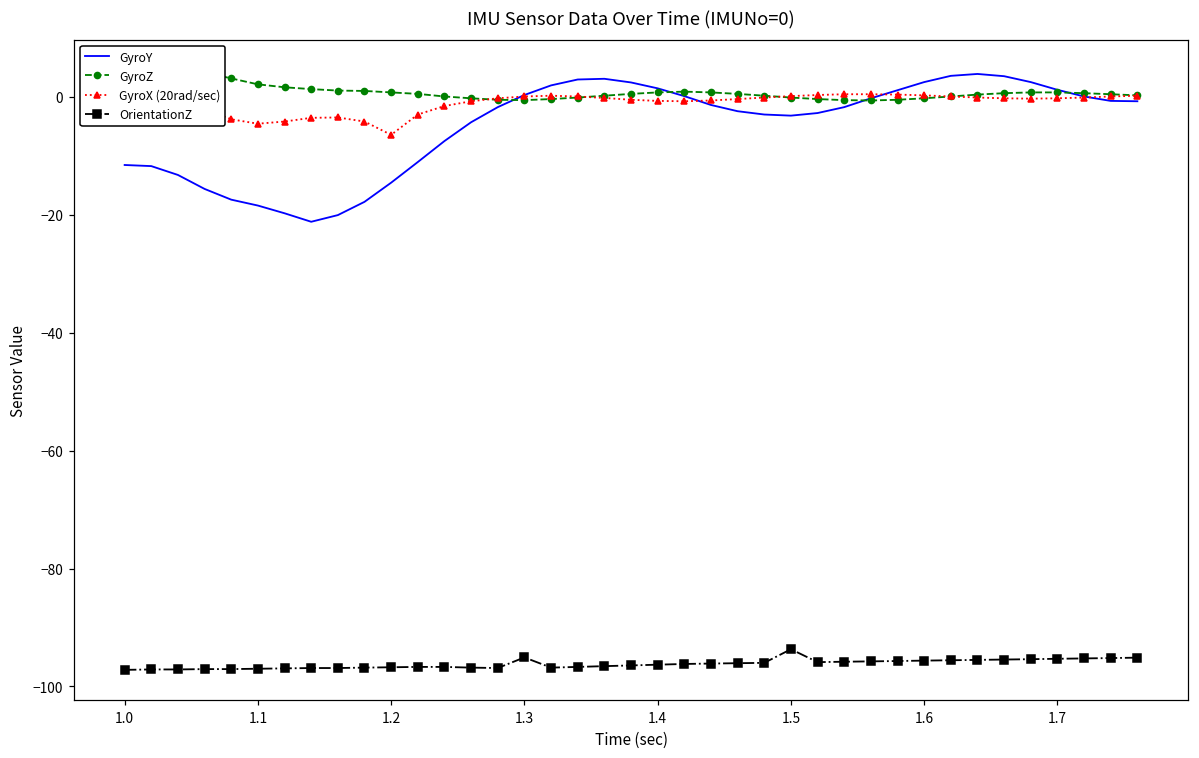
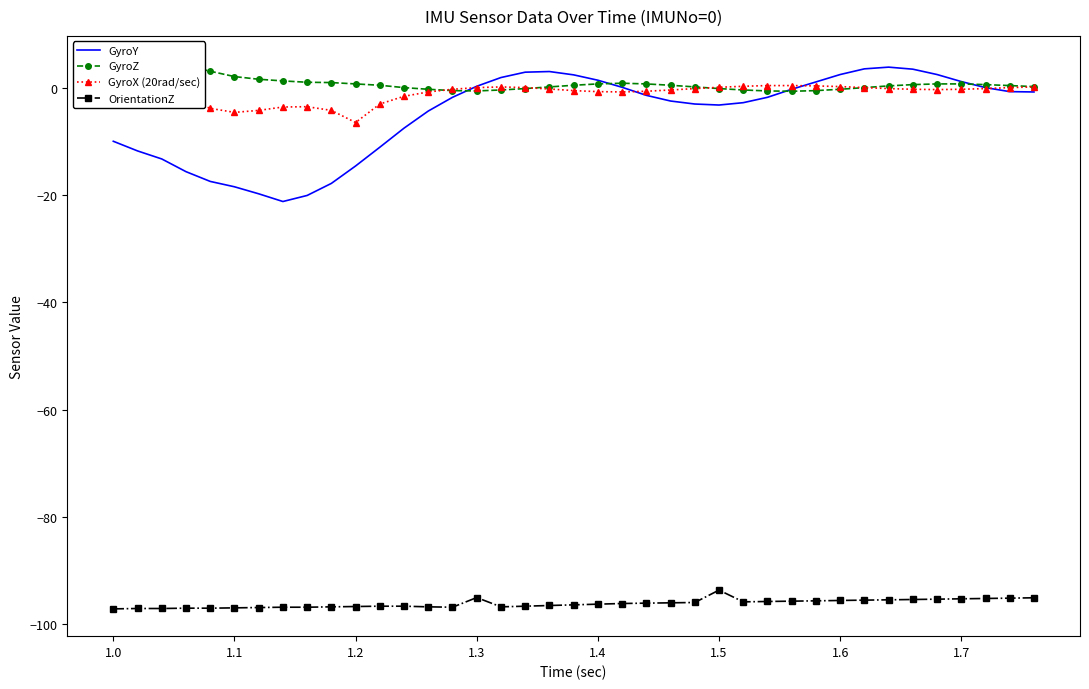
GyroY, 1.0: -12 -> -10
